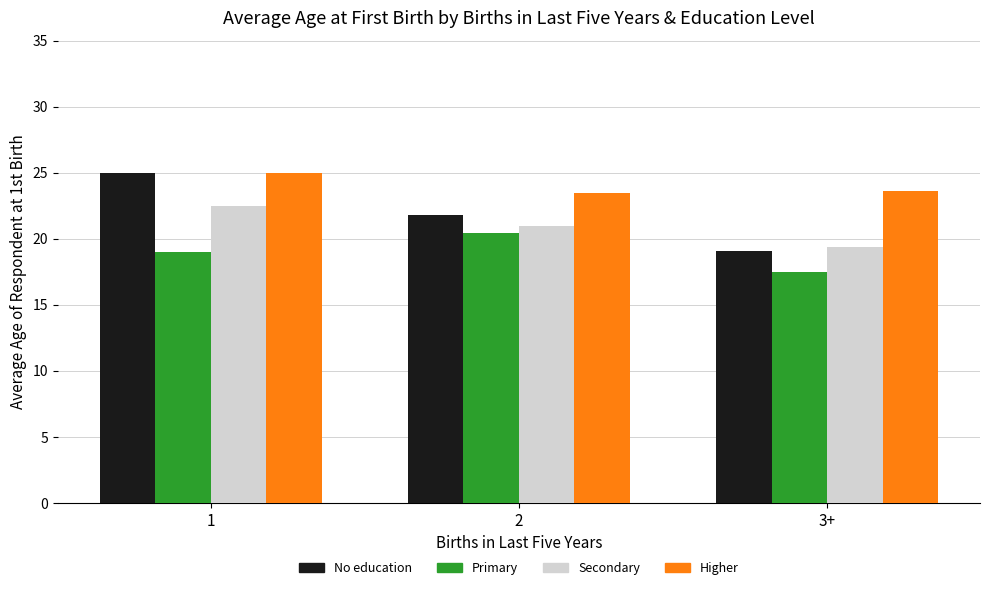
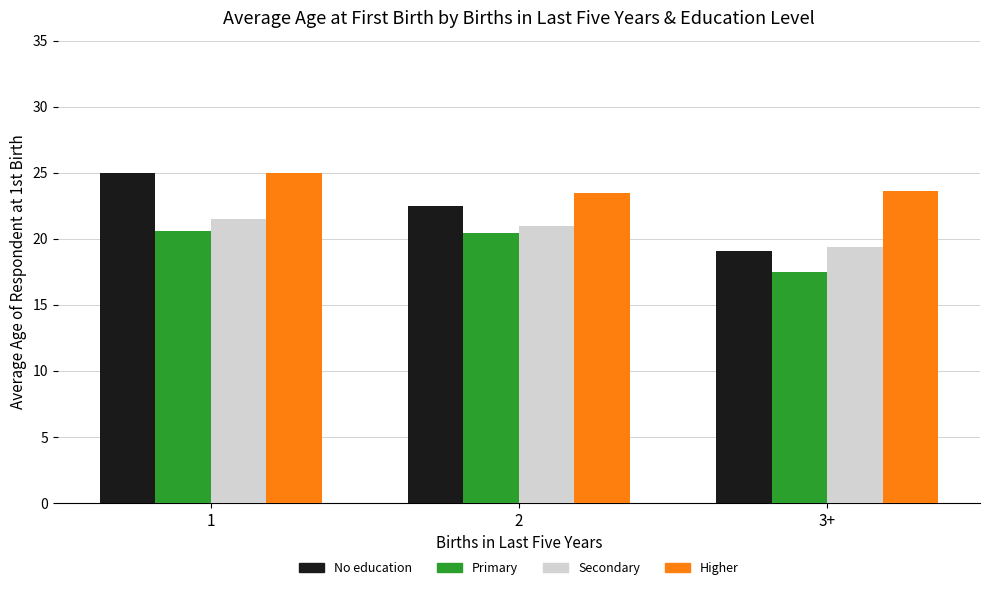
Primary, 1: 19.0 -> 20.6
Secondary, 1: 22.5 -> 21.5
No education, 2: 21.8 -> 22.5
